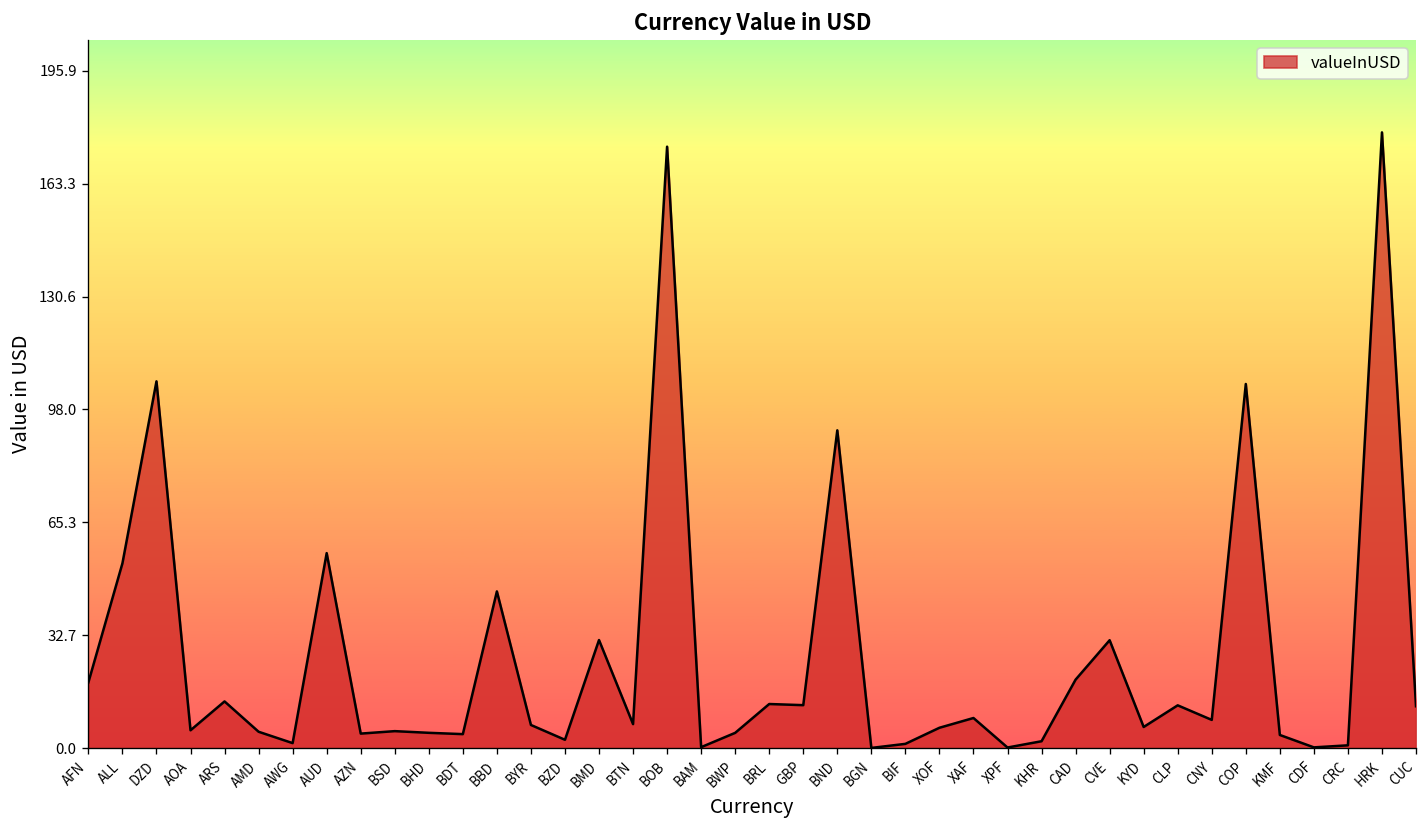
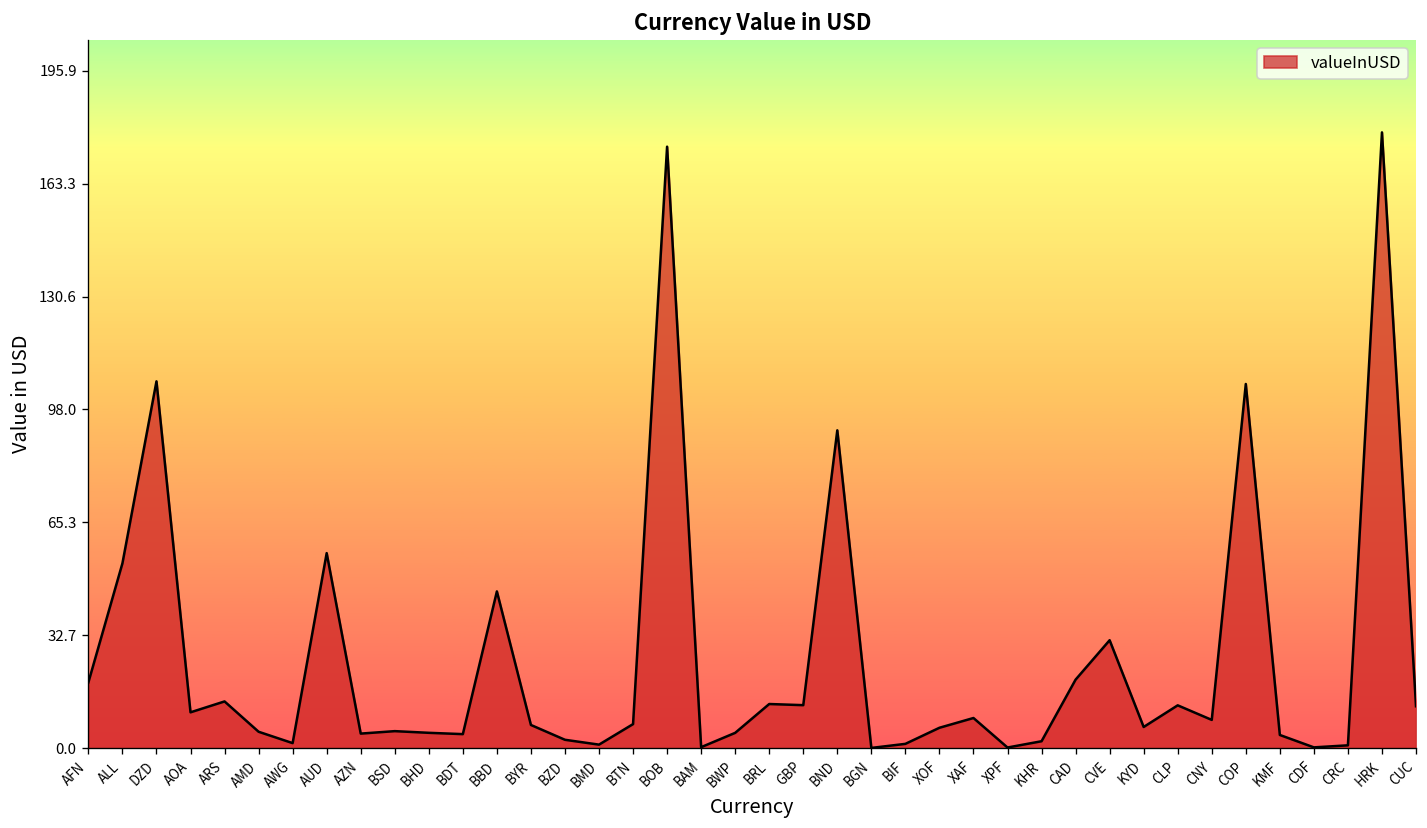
AOA: 5 -> 10
BMD: 31 -> 1
